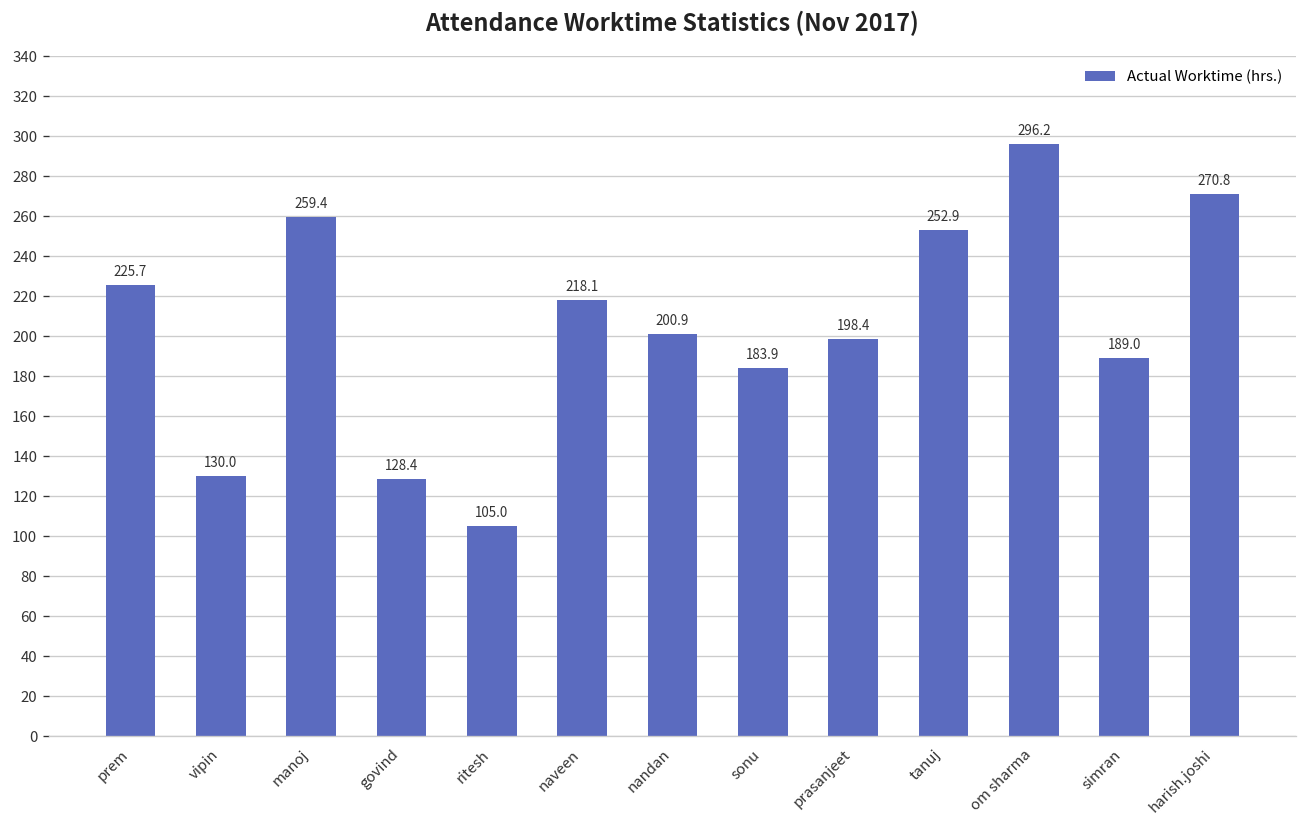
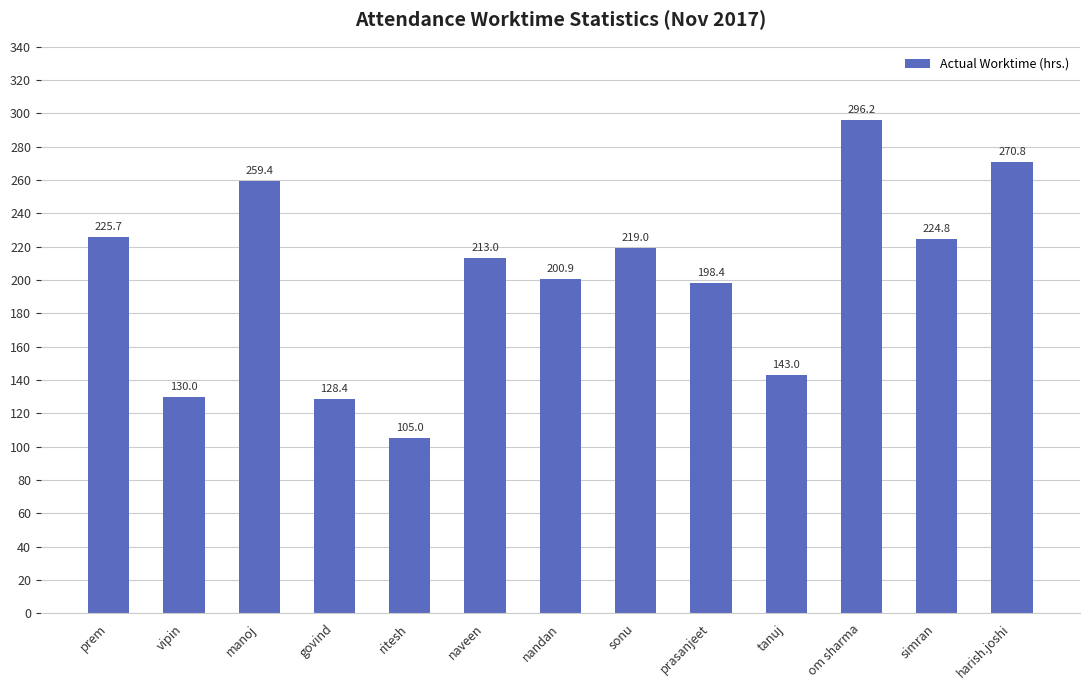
naveen: 218.1 -> 213.0
sonu: 183.9 -> 219.0
tanuj: 252.9 -> 143.0
simran: 189.0 -> 224.8
